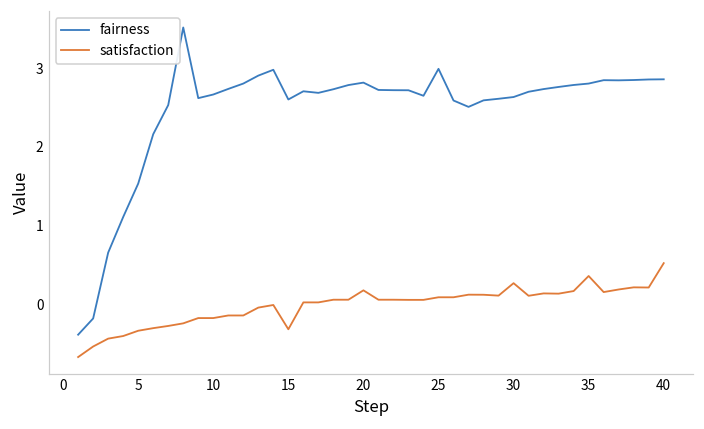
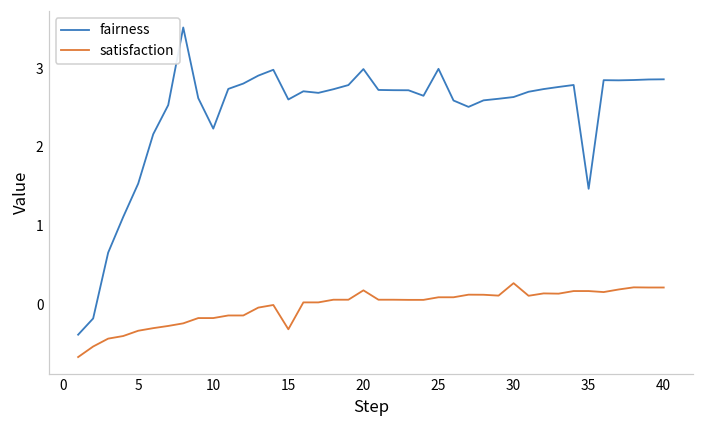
fairness, 10: 2.7 -> 2.2
fairness, 20: 2.8 -> 3.0
fairness, 35: 2.8 -> 1.5
satisfaction, 35: 0.4 -> 0.2
satisfaction, 40: 0.5 -> 0.2
